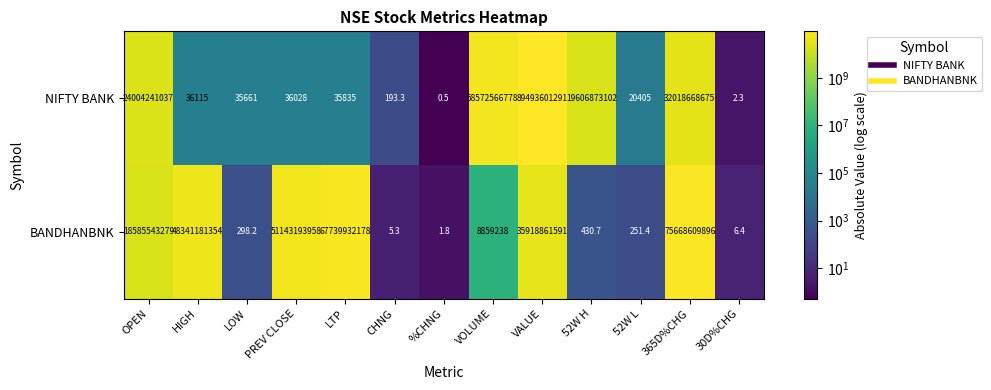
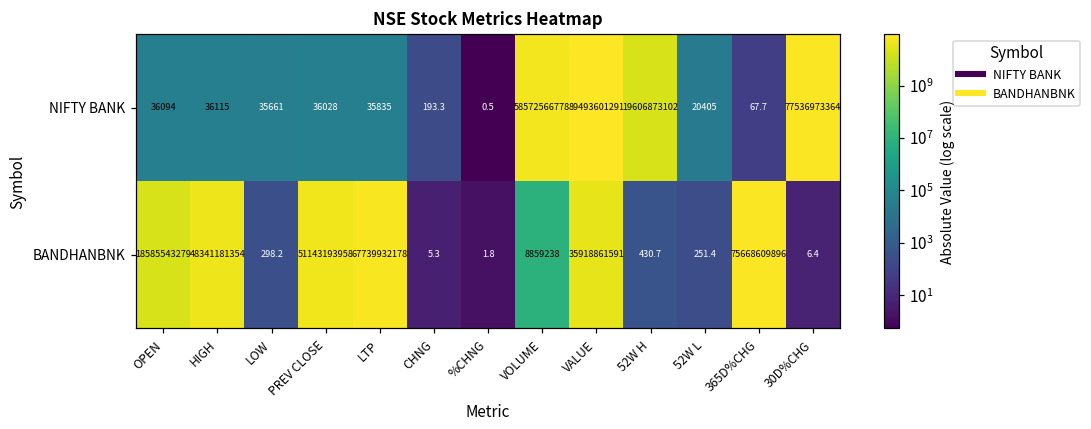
NIFTY BANK, OPEN: 24004241037 -> 36094
NIFTY BANK, 365D%CHG: 32018668675 -> 67.7
NIFTY BANK, 30D%CHG: 2.3 -> 77536973364
